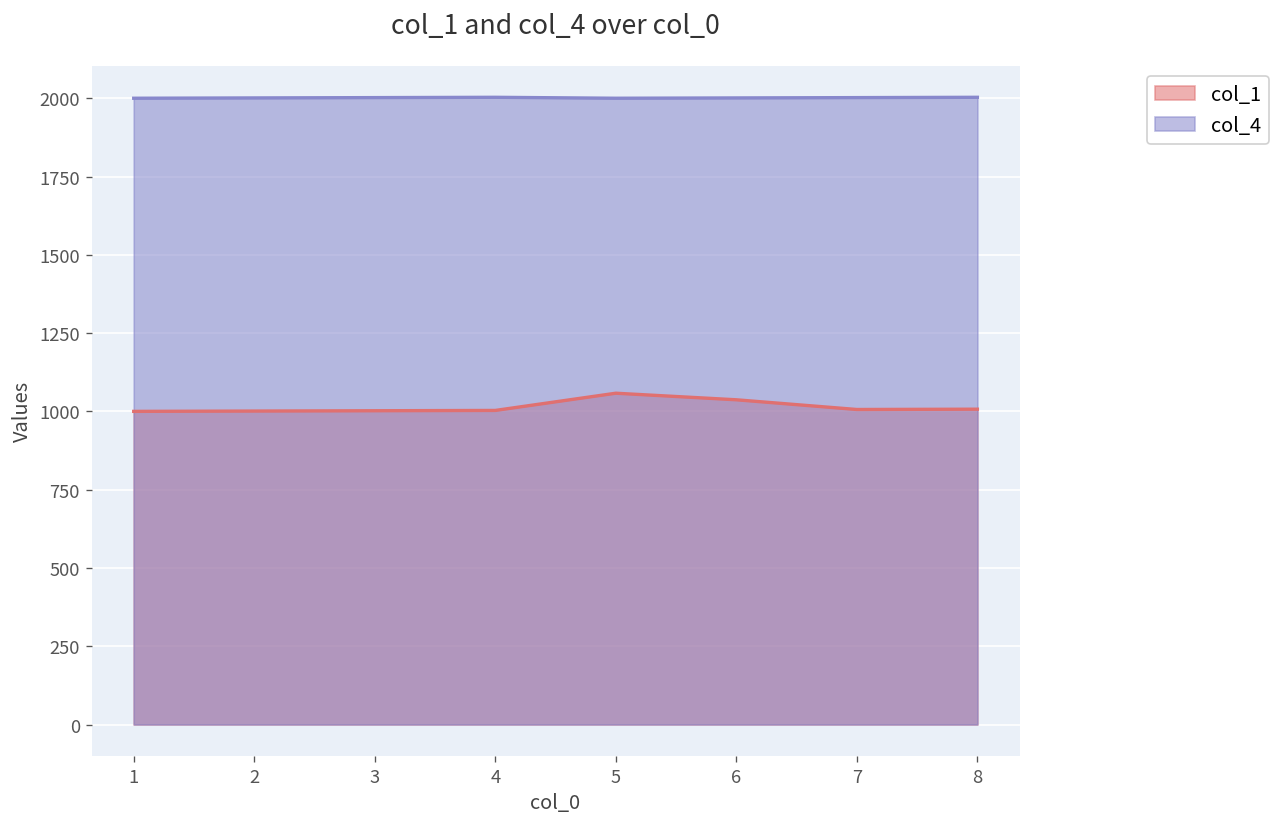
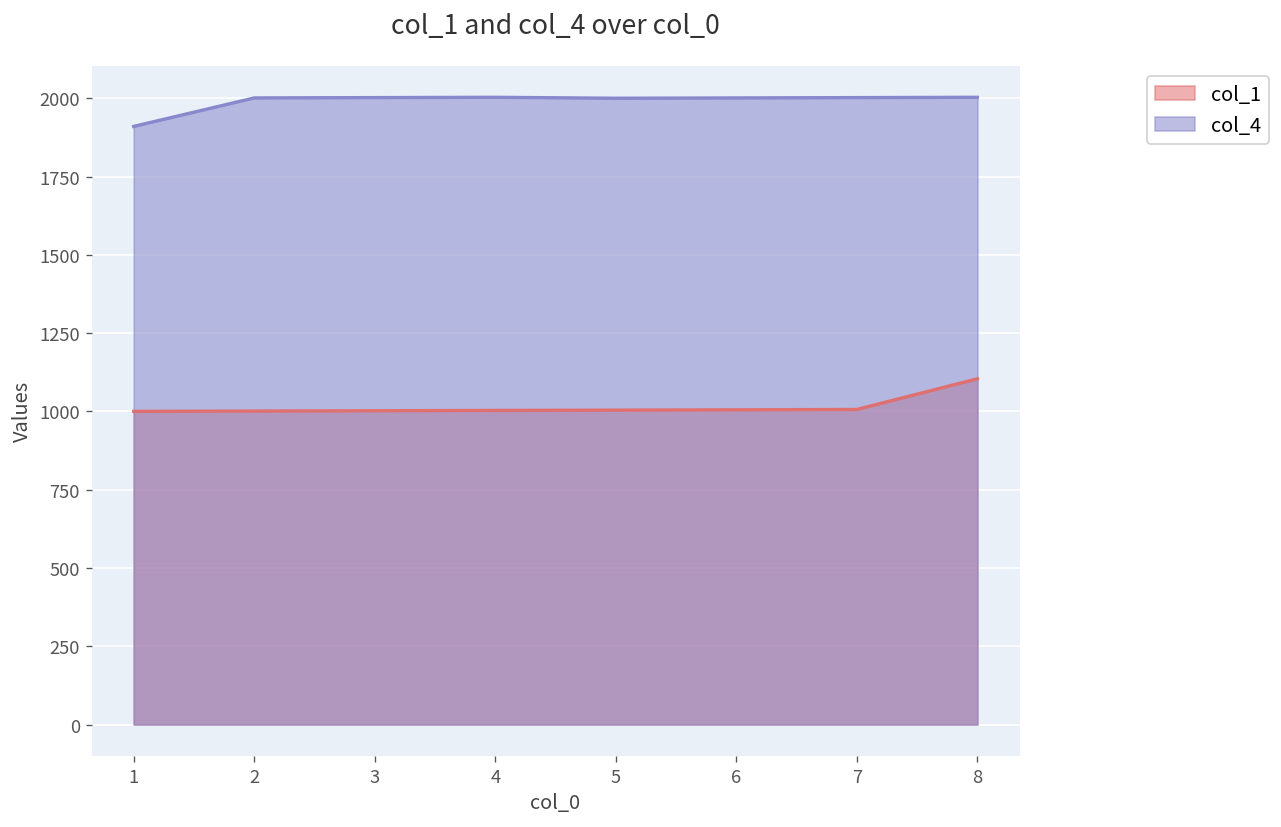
col_4, 1: 2000 -> 1910
col_1, 5: 1060 -> 1000
col_1, 6: 1040 -> 1010
col_1, 8: 1010 -> 1100
